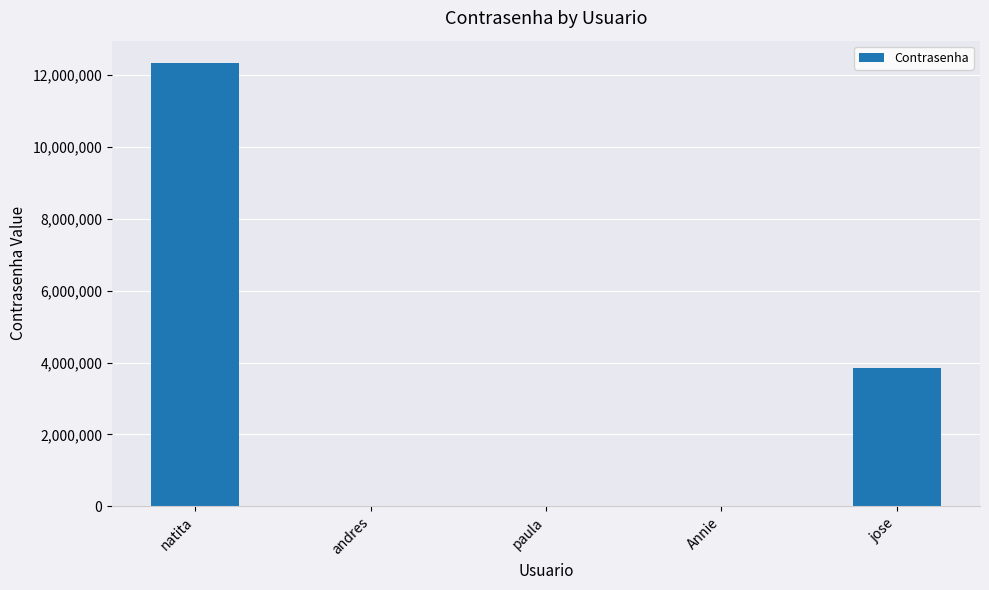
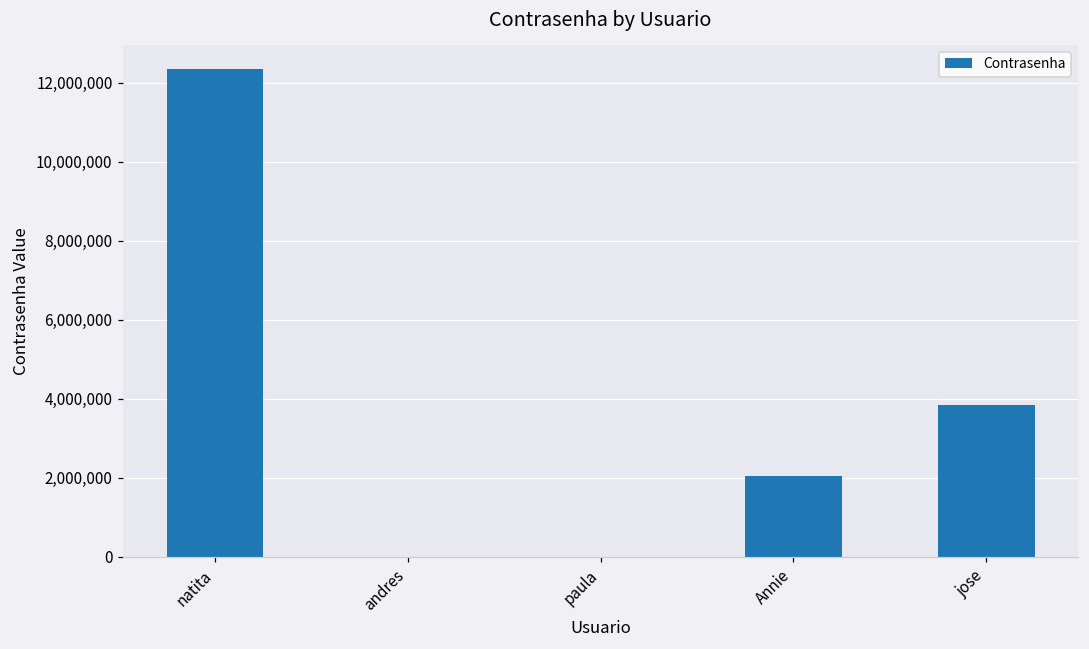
Annie: 0 -> 2,000,000
